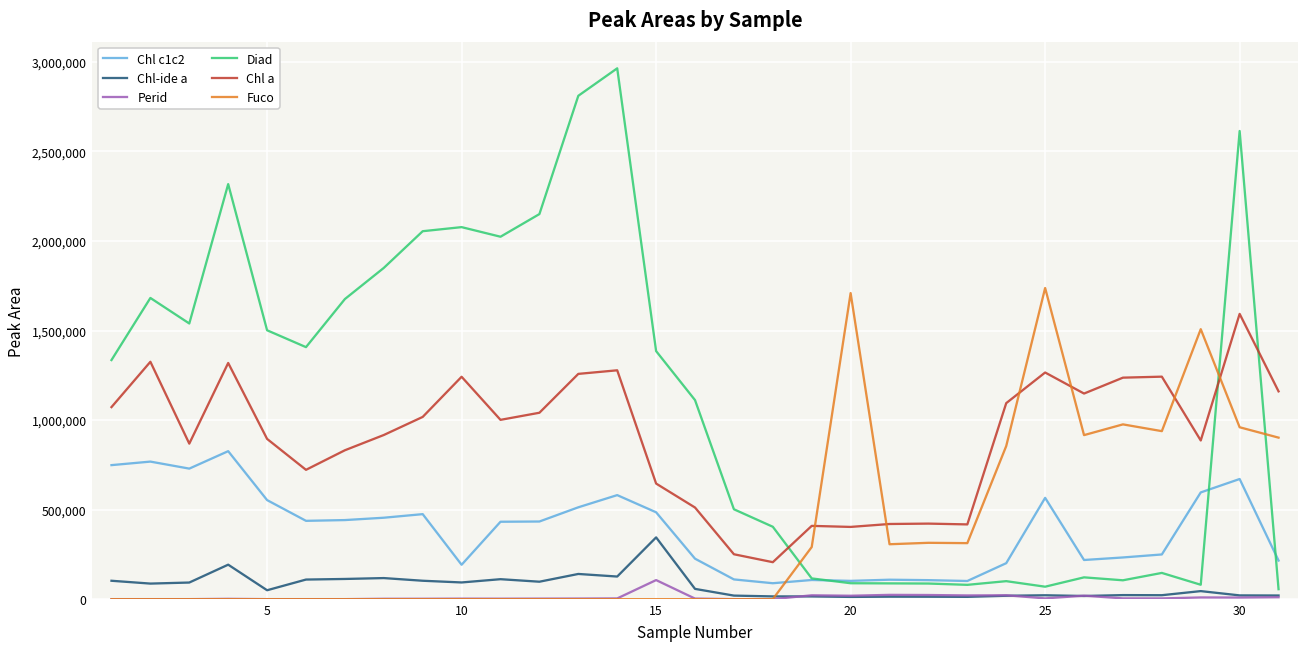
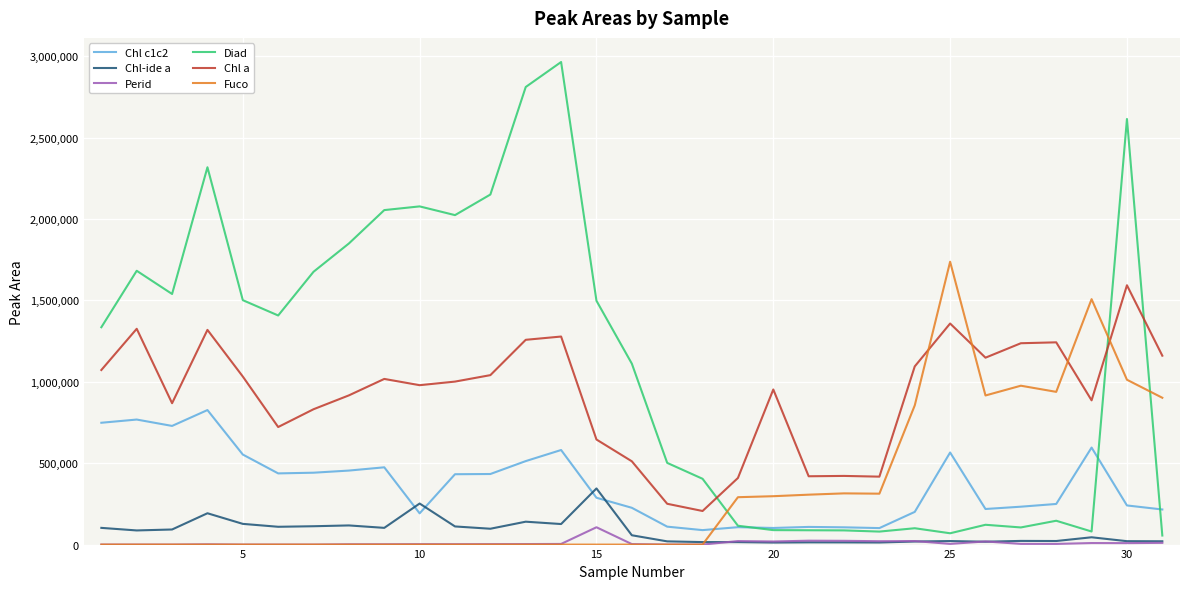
Chl-ide a, 5: 50,000 -> 130,000
Chl a, 5: 890,000 -> 1,030,000
Chl-ide a, 10: 90,000 -> 250,000
Chl a, 10: 1,240,000 -> 980,000
Chl c1c2, 15: 490,000 -> 290,000
Diad, 15: 1,390,000 -> 1,500,000
Chl a, 20: 400,000 -> 950,000
Fuco, 20: 1,710,000 -> 300,000
Chl a, 25: 1,270,000 -> 1,360,000
Chl c1c2, 30: 670,000 -> 240,000
Fuco, 30: 960,000 -> 1,010,000
